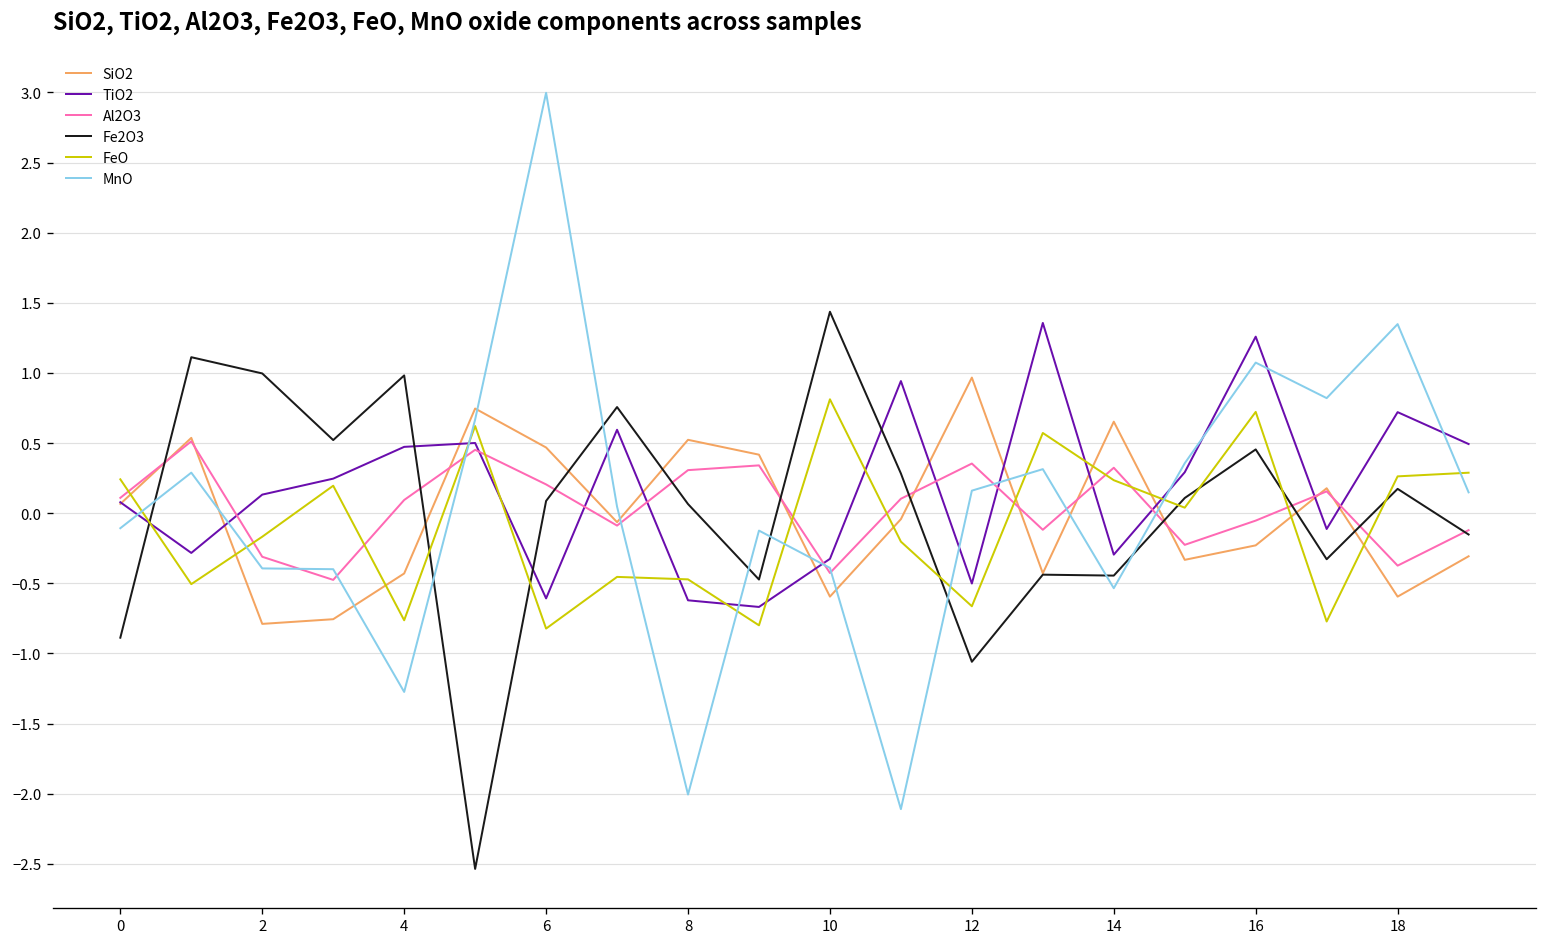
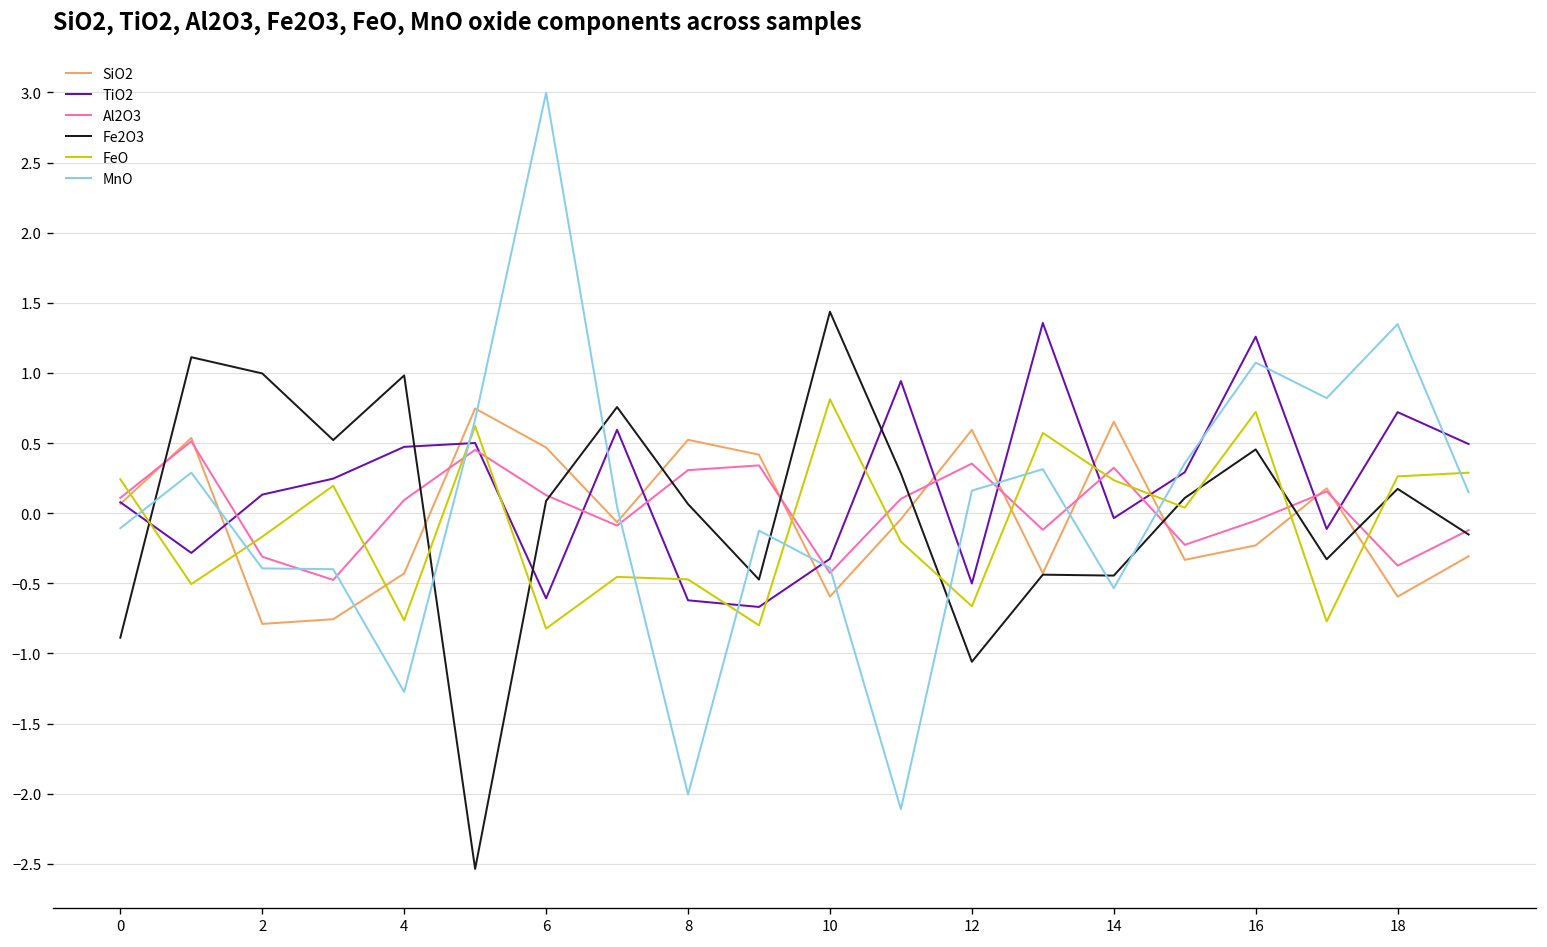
Al2O3, 6: 0.21 -> 0.13
SiO2, 12: 0.97 -> 0.59
TiO2, 14: -0.30 -> -0.04
